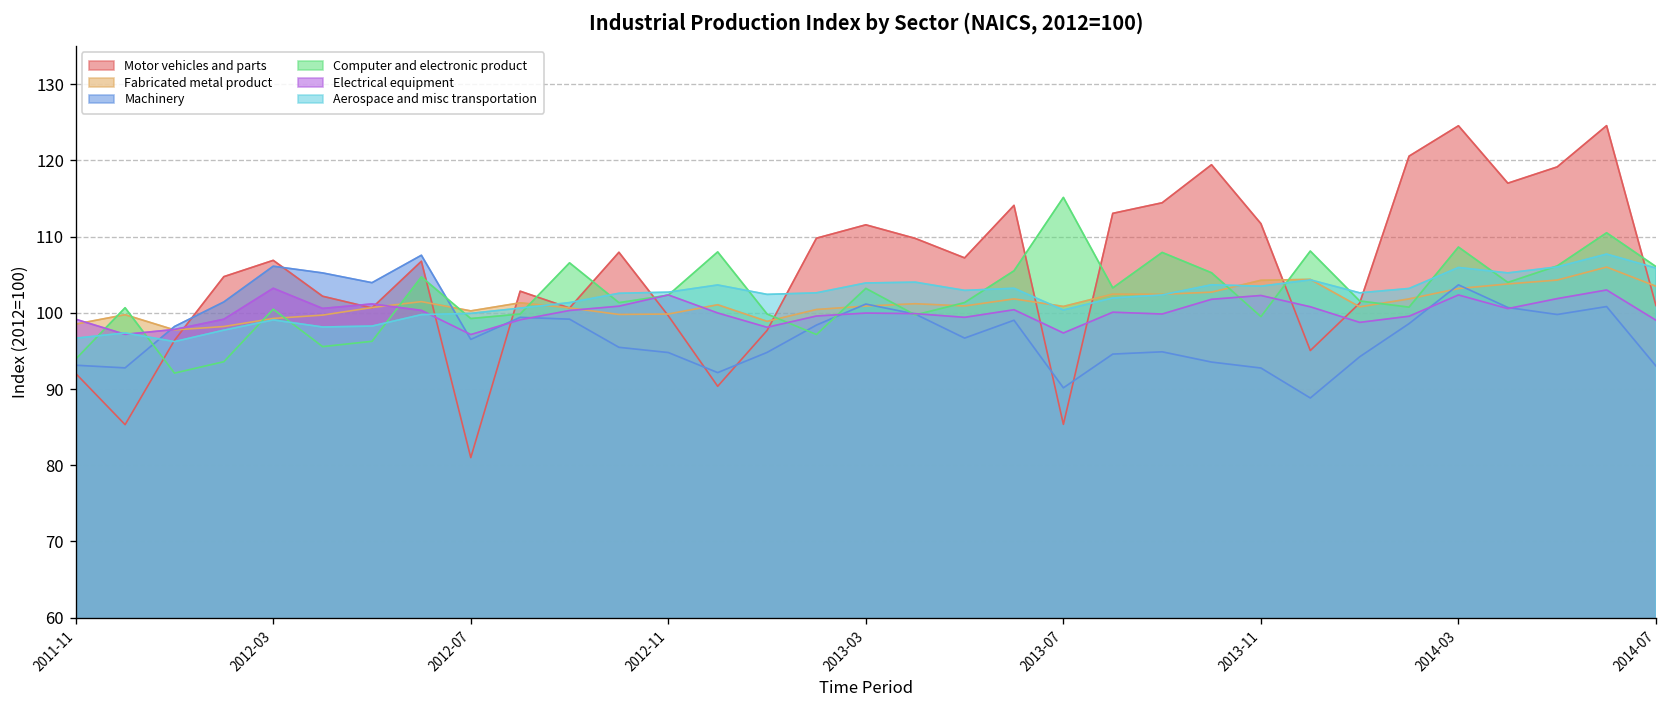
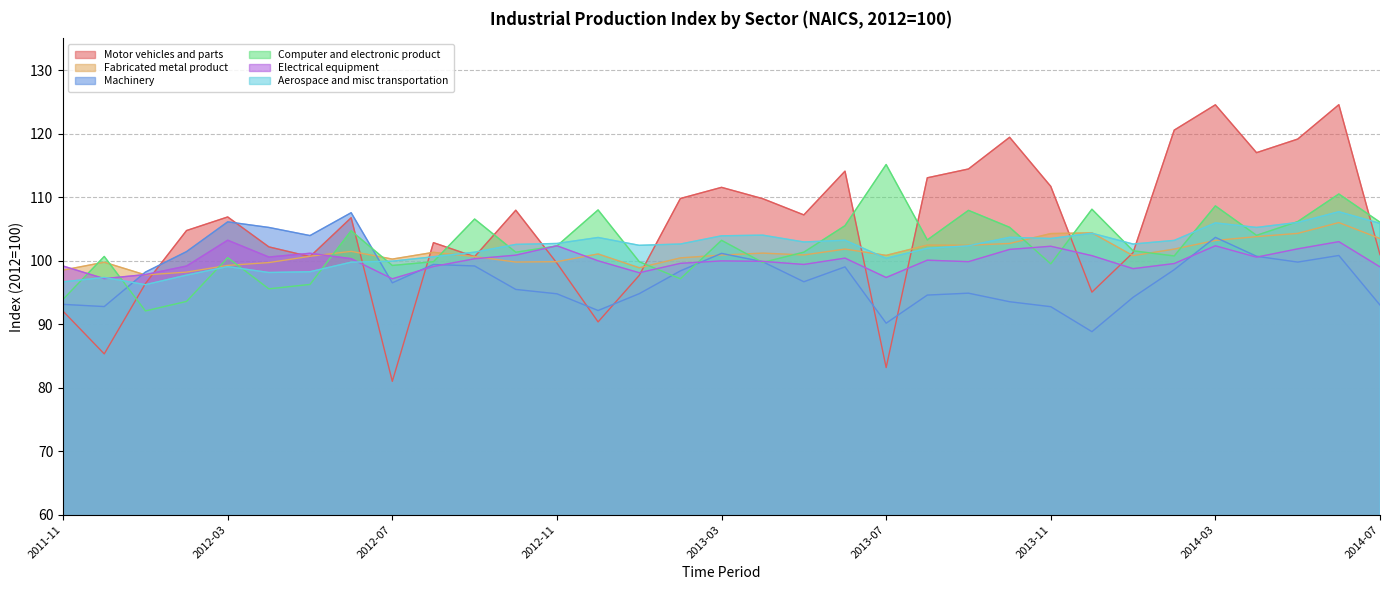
Motor vehicles and parts, 2013-07: 85 -> 83
